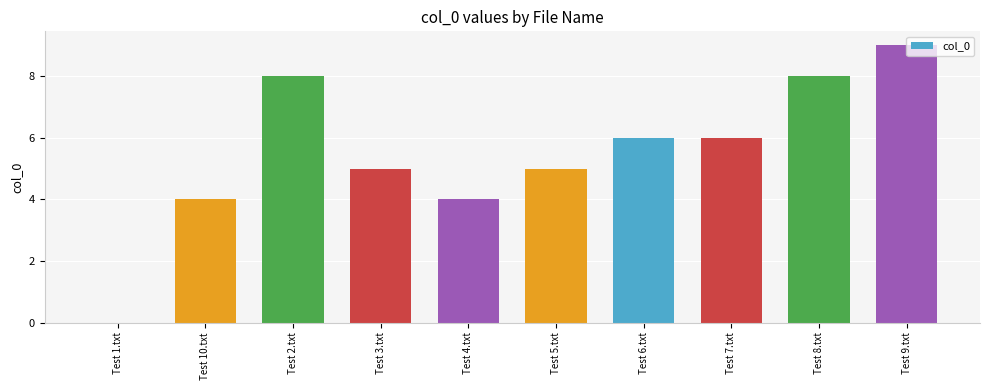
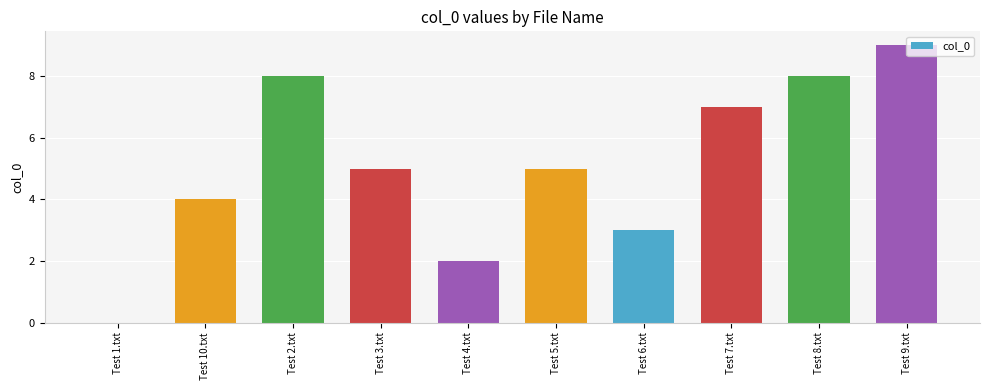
Test 4.txt: 4 -> 2
Test 6.txt: 6 -> 3
Test 7.txt: 6 -> 7
